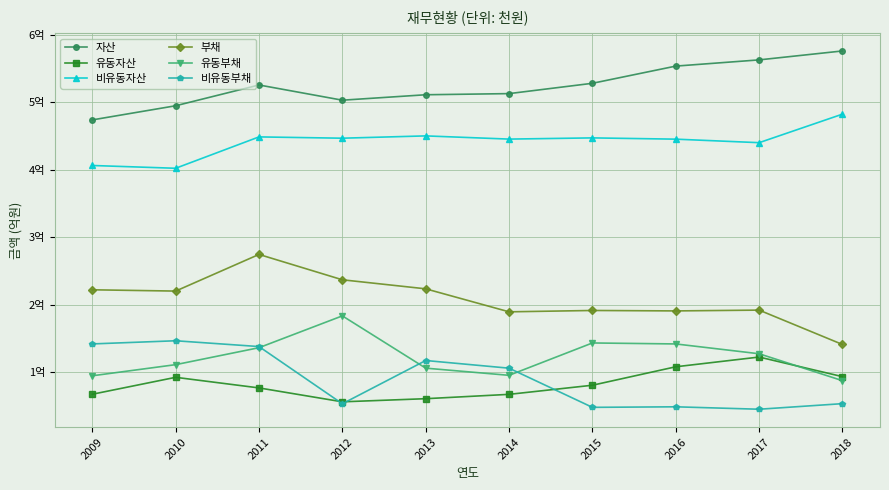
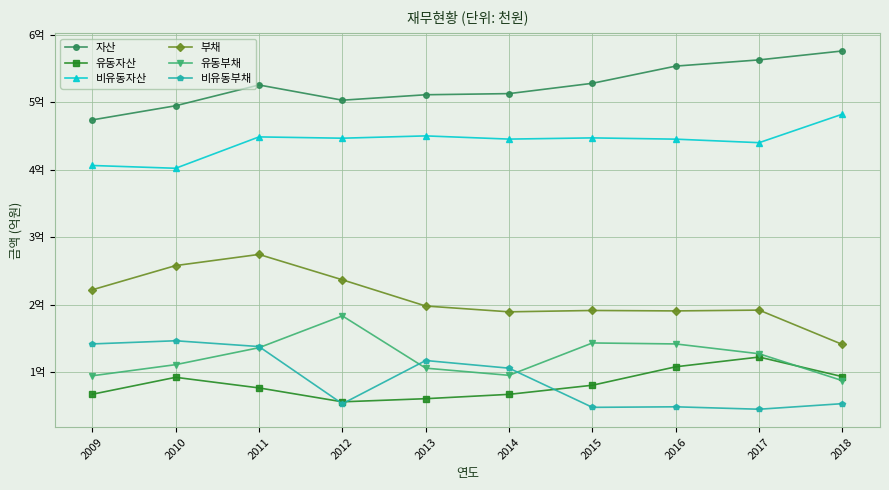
부채, 2010: 2.2억 -> 2.6억
부채, 2013: 2.2억 -> 2.0억
